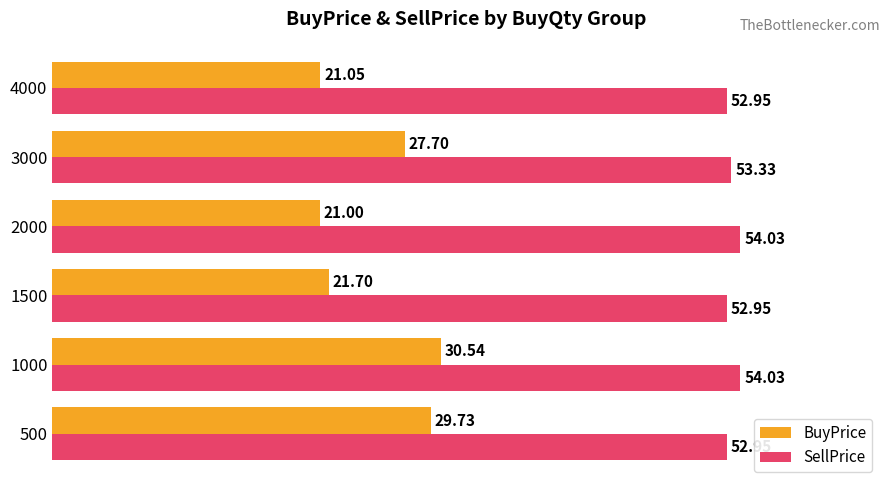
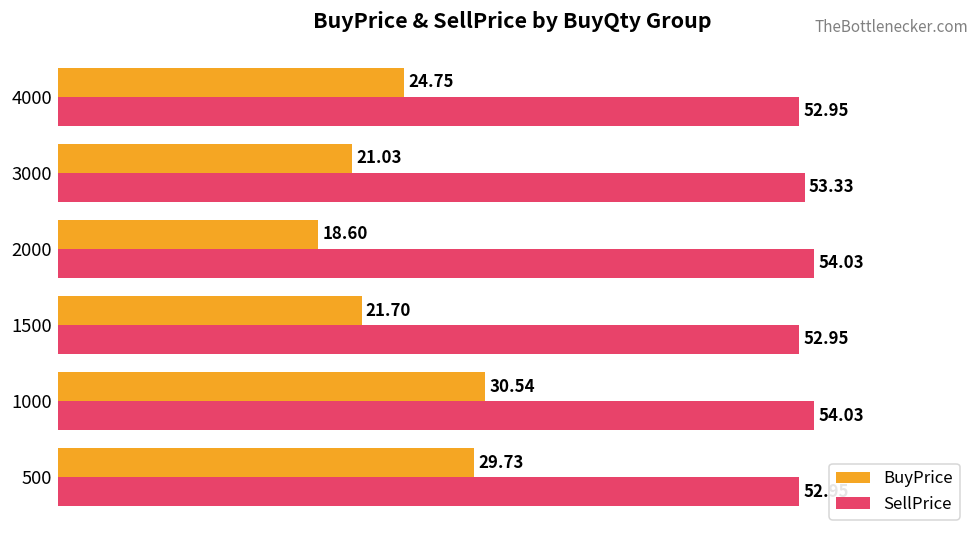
BuyPrice, 4000: 21.05 -> 24.75
BuyPrice, 3000: 27.70 -> 21.03
BuyPrice, 2000: 21.00 -> 18.60
